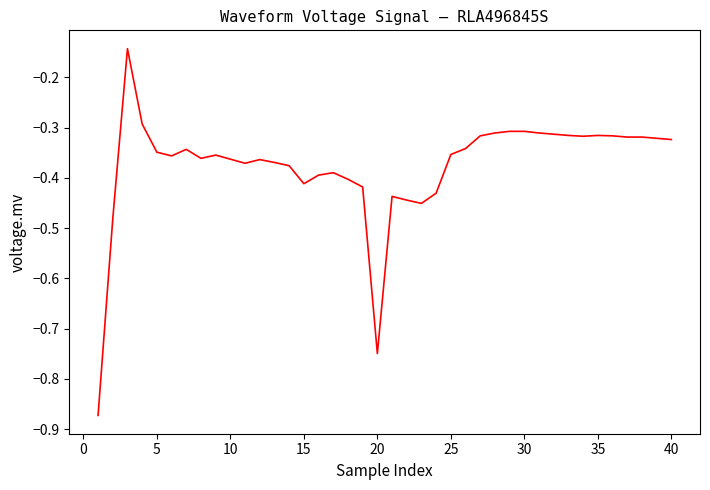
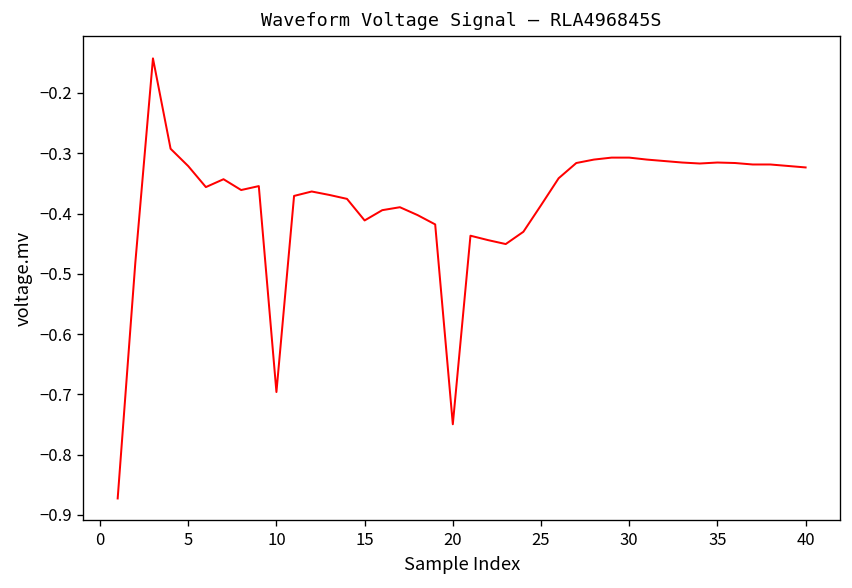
5: -0.35 -> -0.32
10: -0.36 -> -0.70
25: -0.35 -> -0.39
